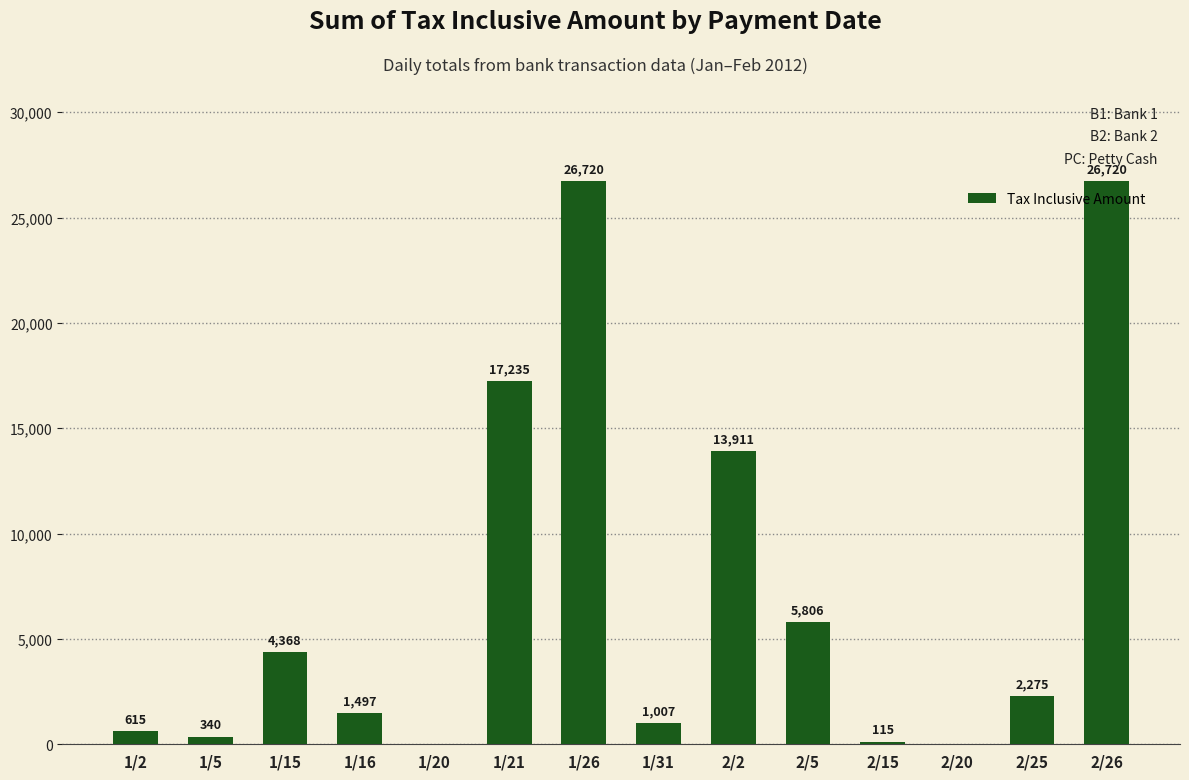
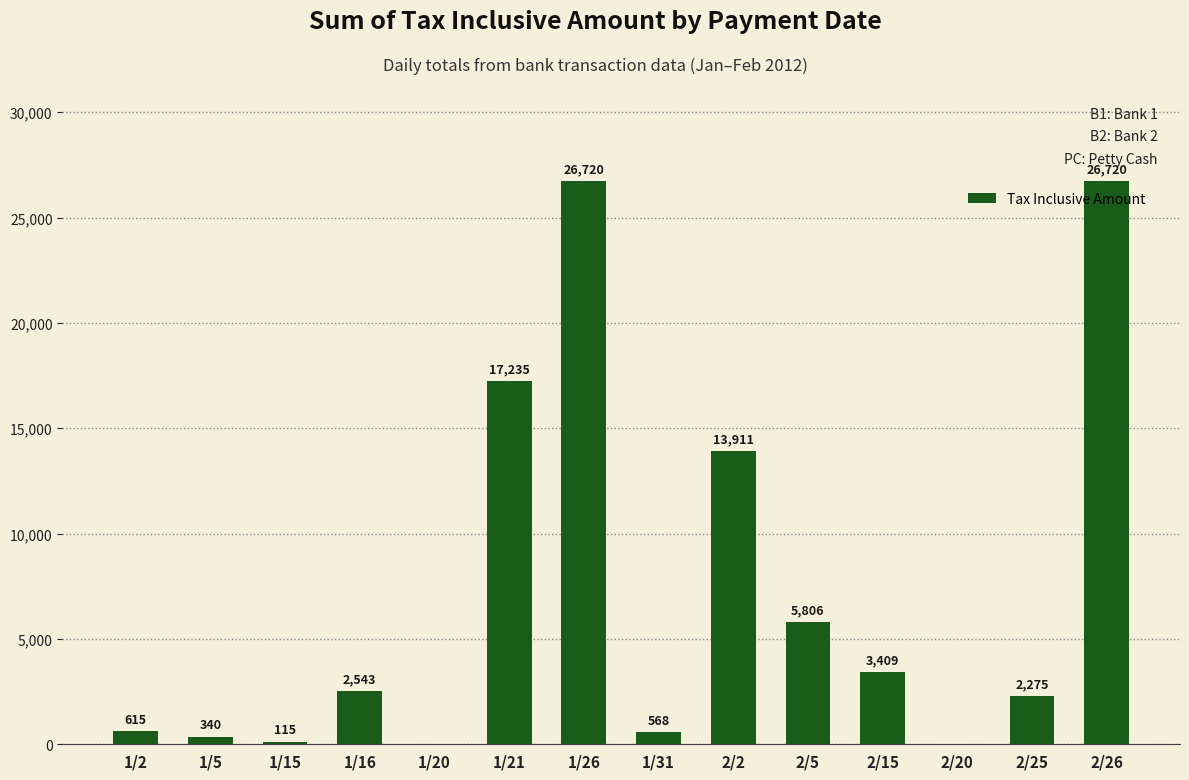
1/15: 4,368 -> 115
1/16: 1,497 -> 2,543
1/31: 1,007 -> 568
2/15: 115 -> 3,409
